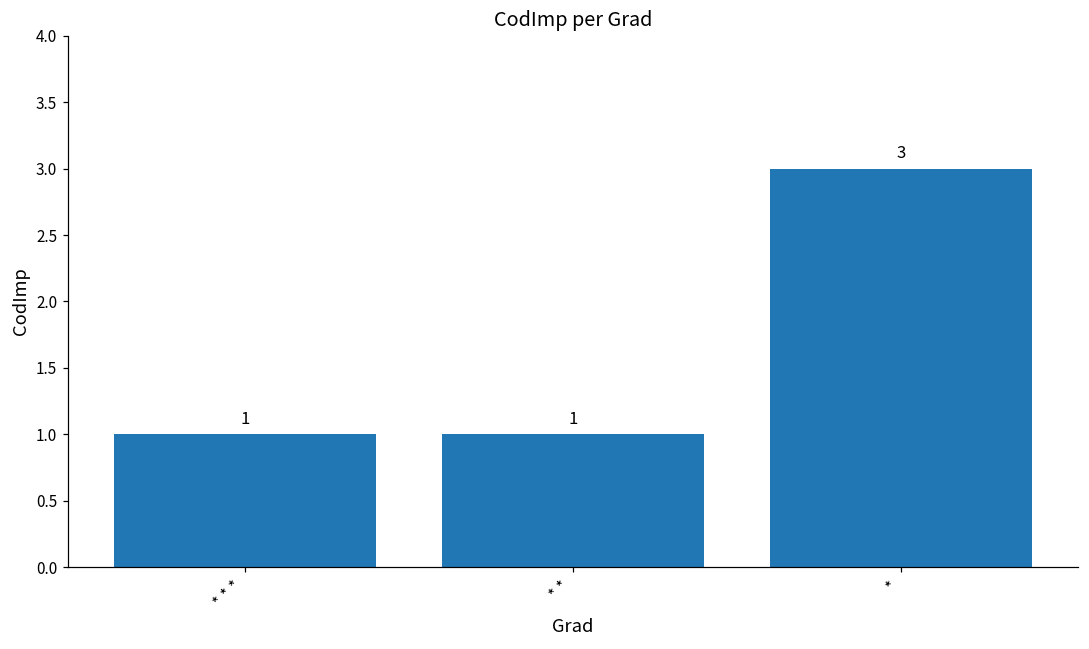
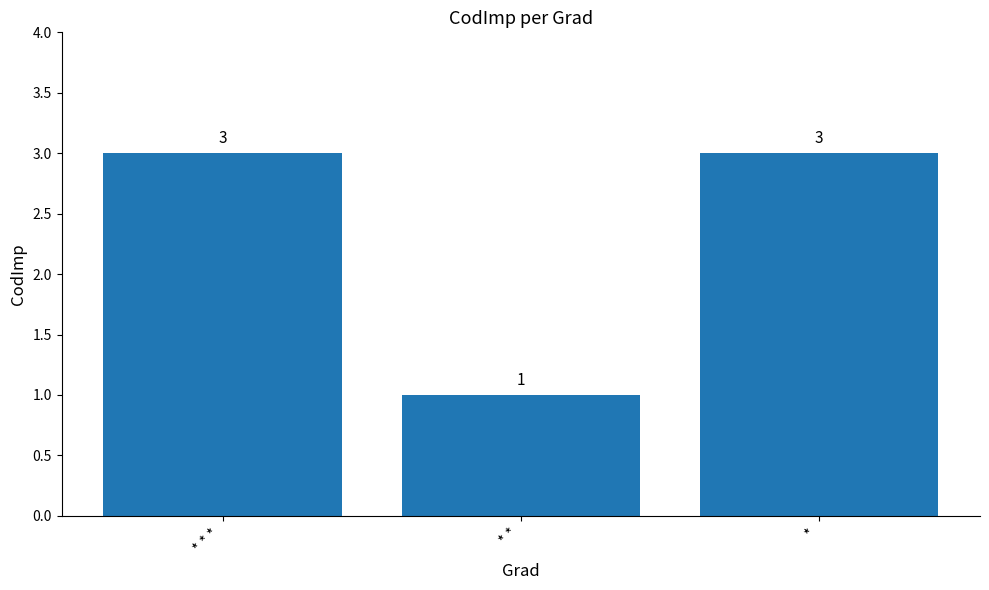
* * *: 1 -> 3
